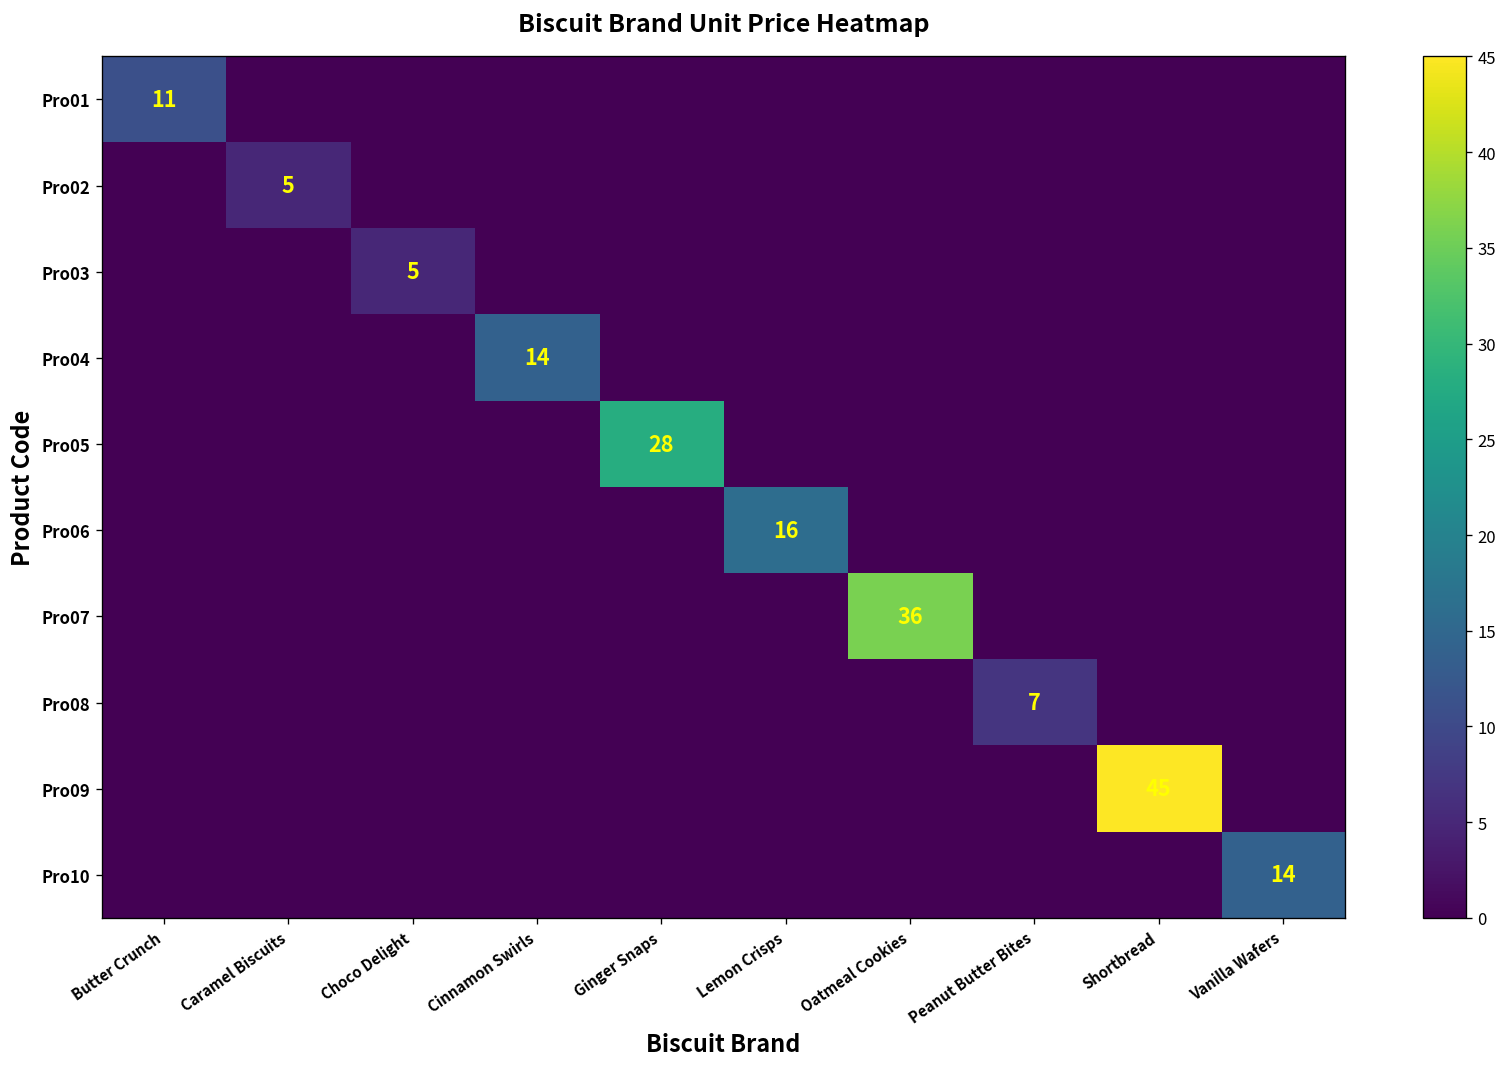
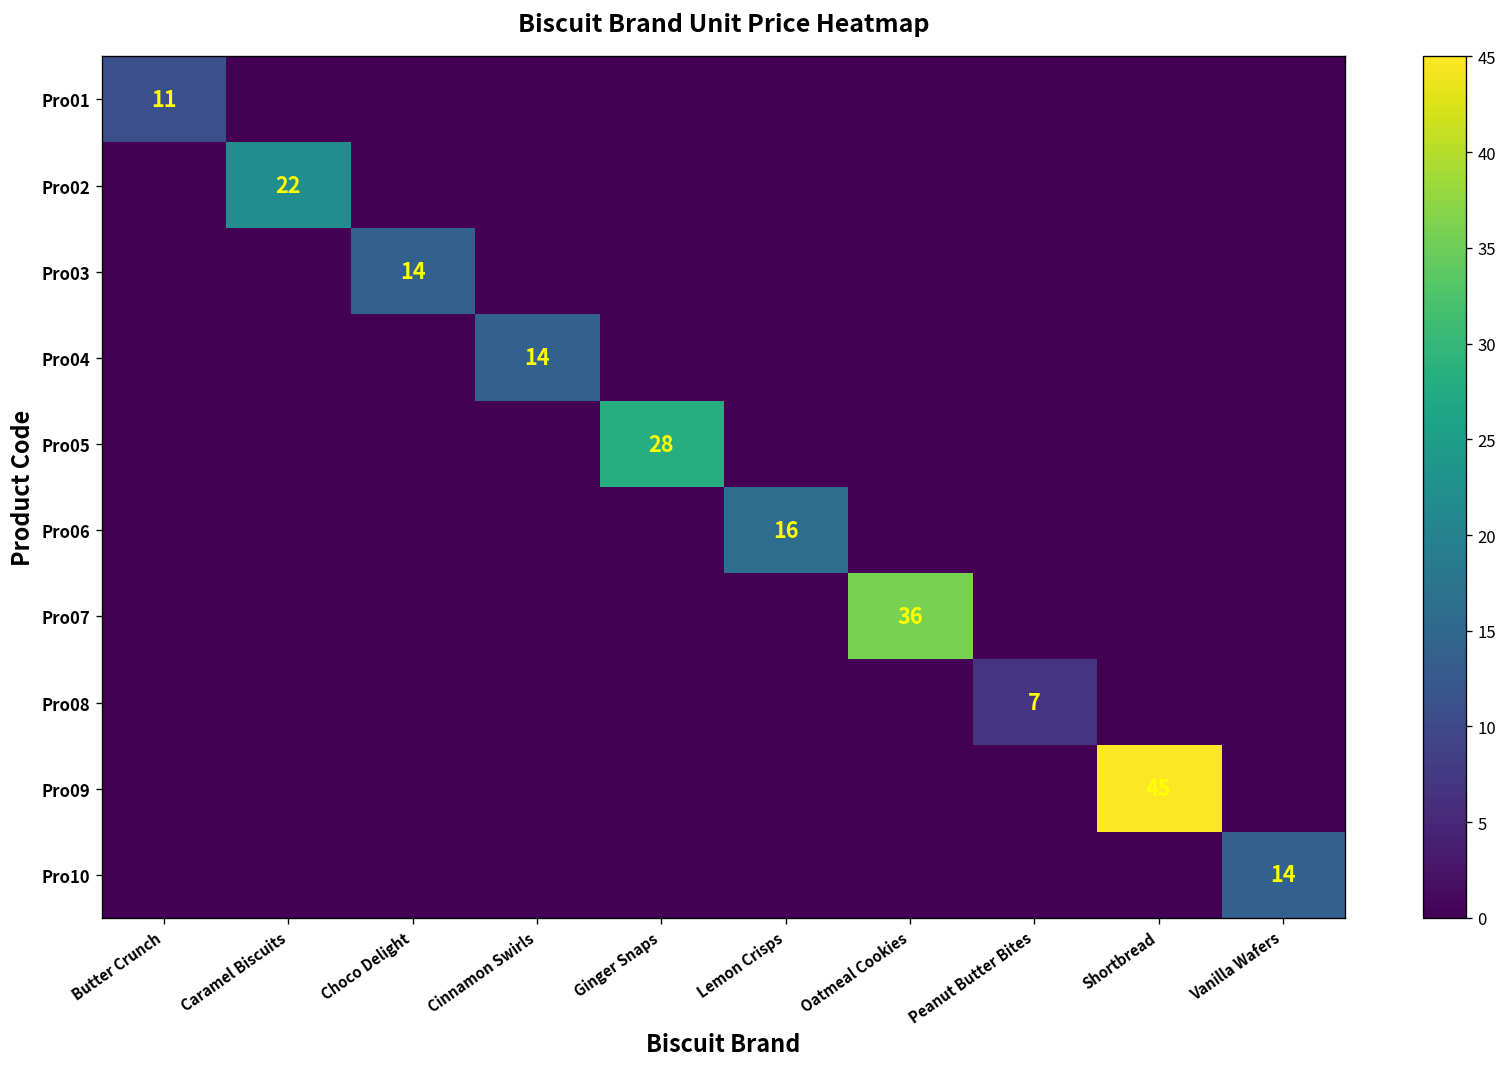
Pro02, Caramel Biscuits: 5 -> 22
Pro03, Choco Delight: 5 -> 14
